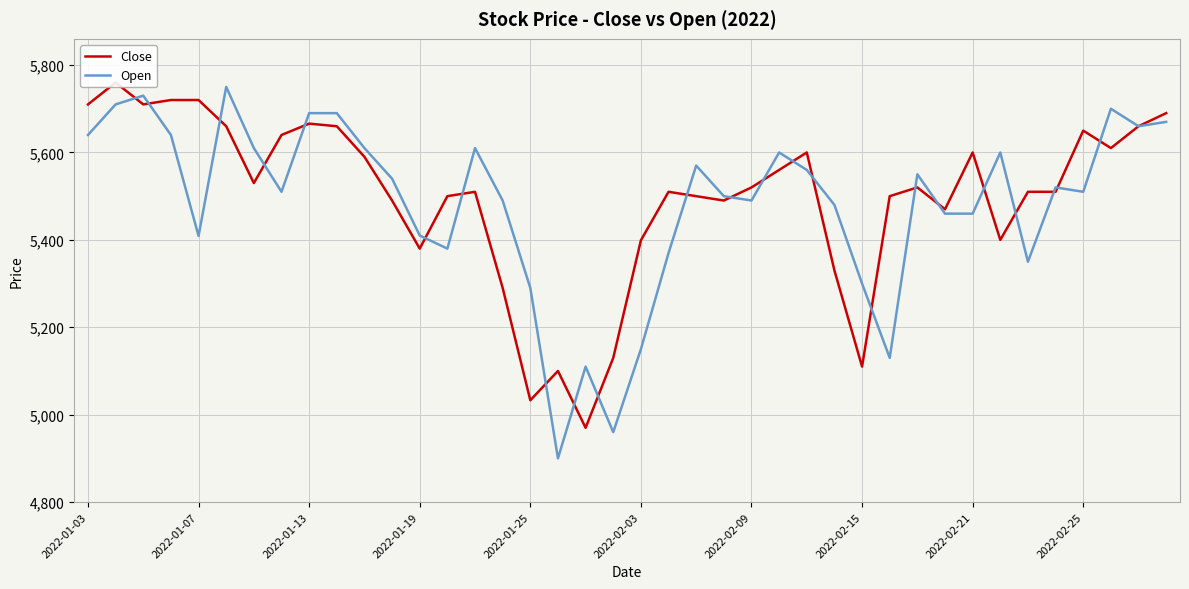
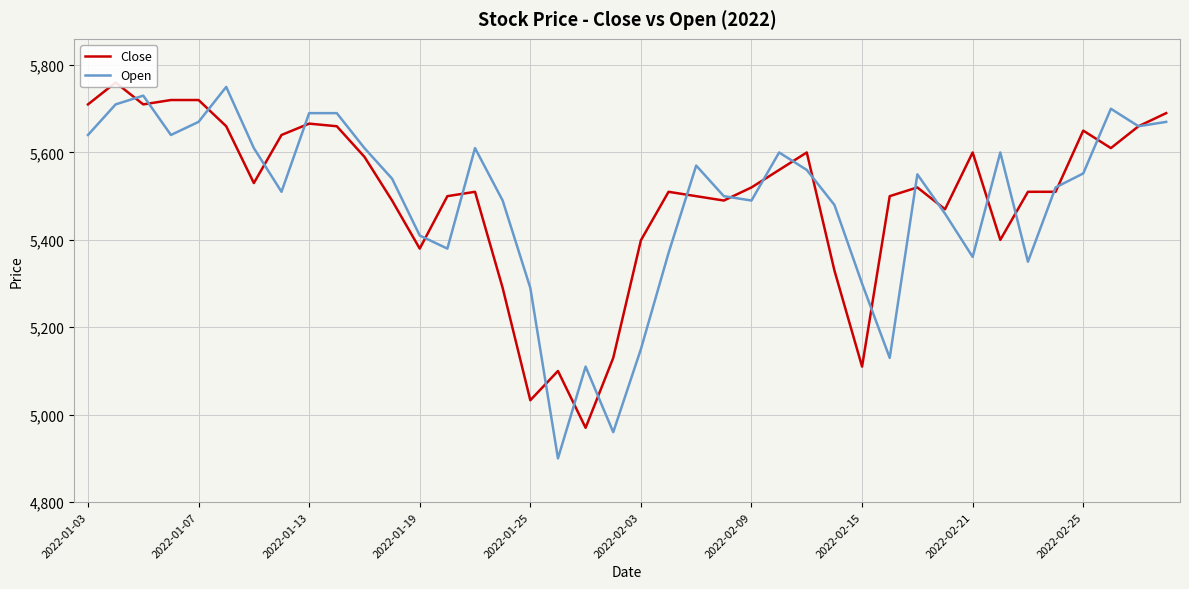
Open, 2022-01-07: 5,410 -> 5,670
Open, 2022-02-21: 5,460 -> 5,360
Open, 2022-02-25: 5,510 -> 5,550
